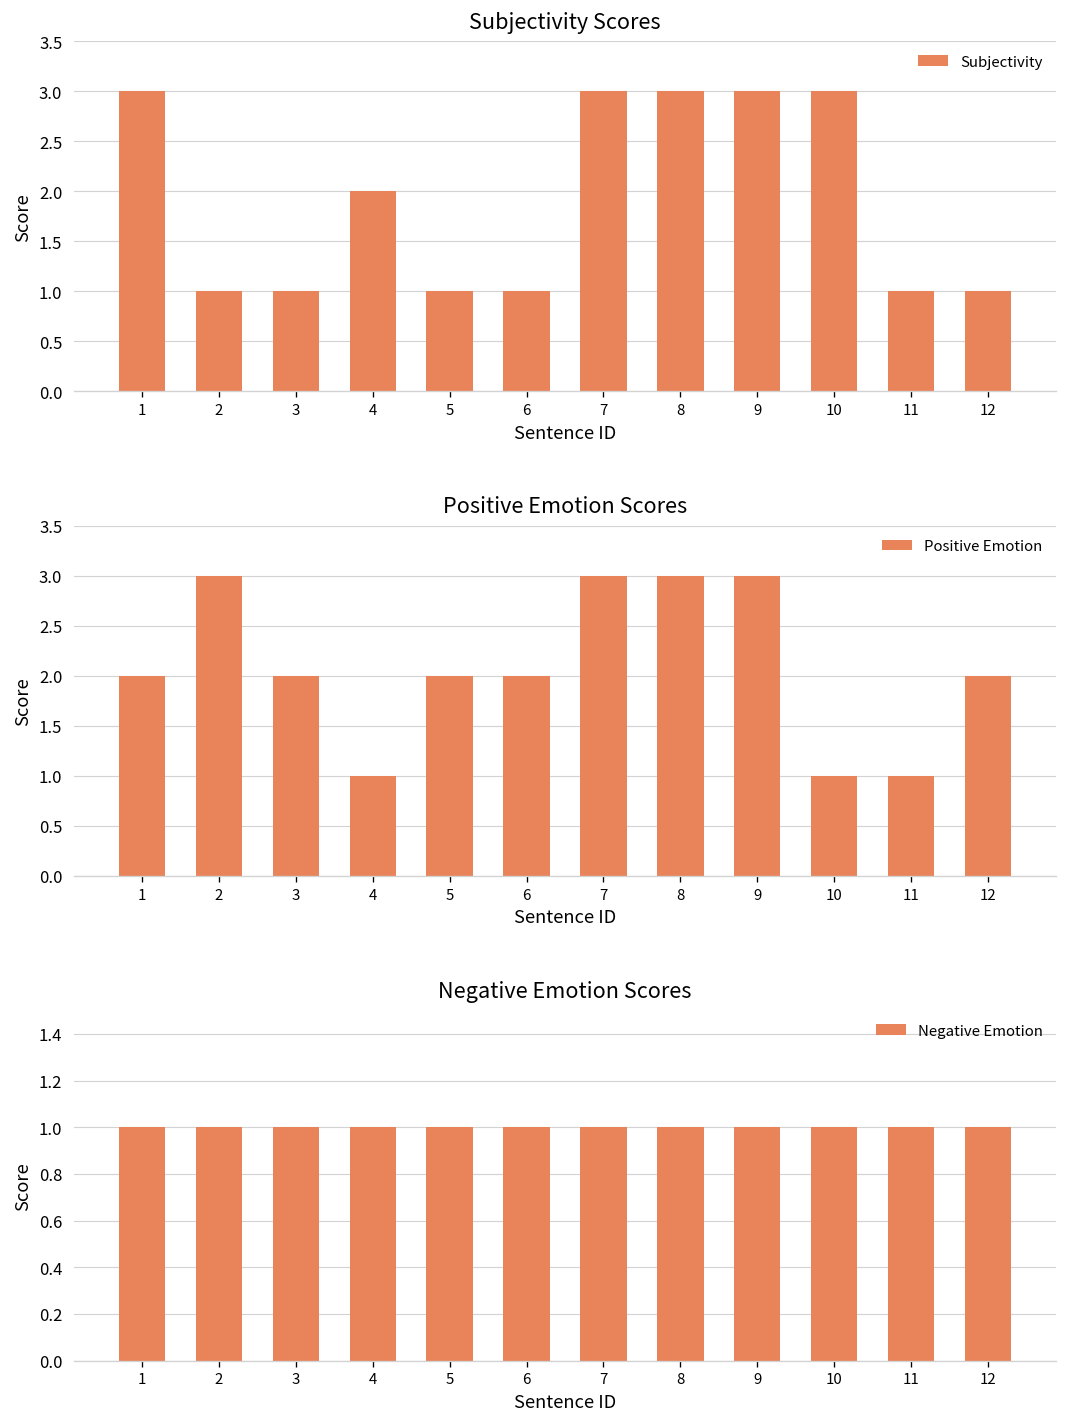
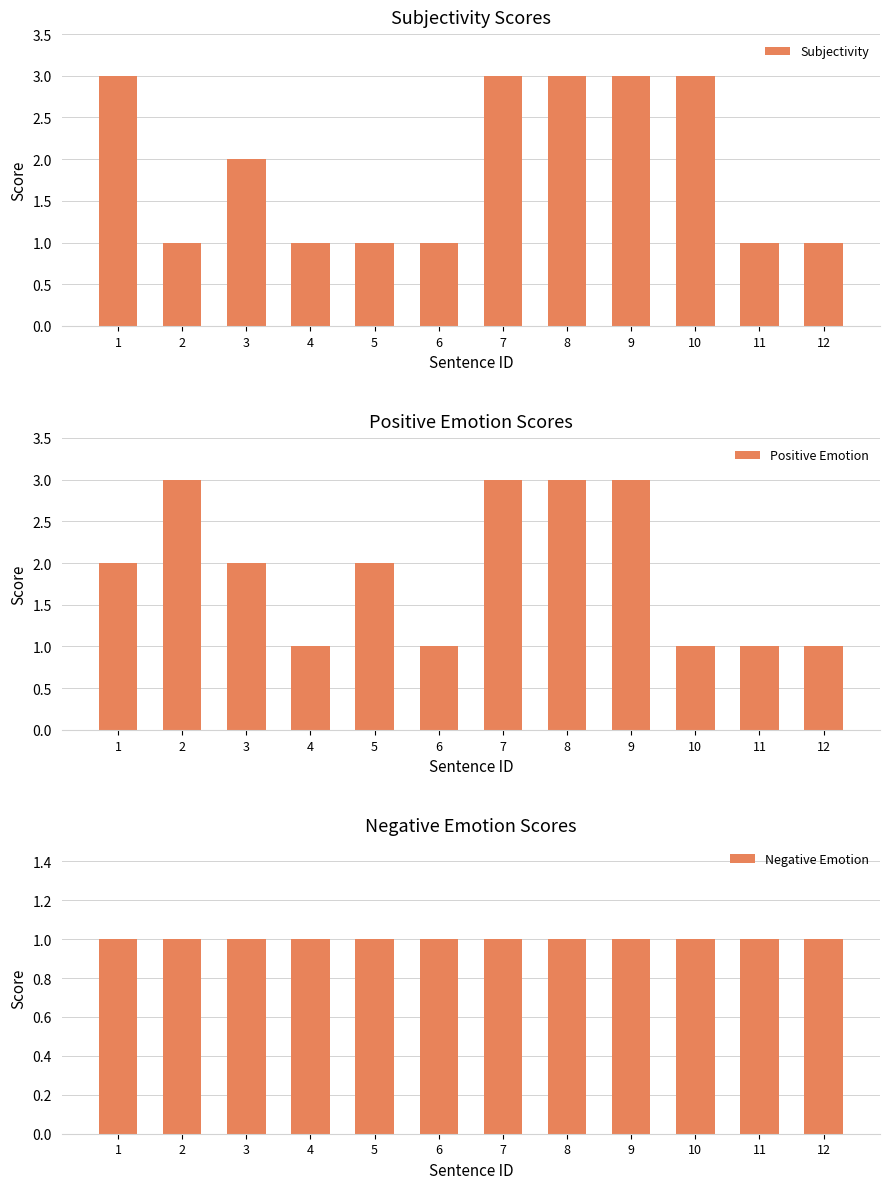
Subjectivity Scores, 3: 1 -> 2
Subjectivity Scores, 4: 2 -> 1
Positive Emotion Scores, 6: 2 -> 1
Positive Emotion Scores, 12: 2 -> 1
